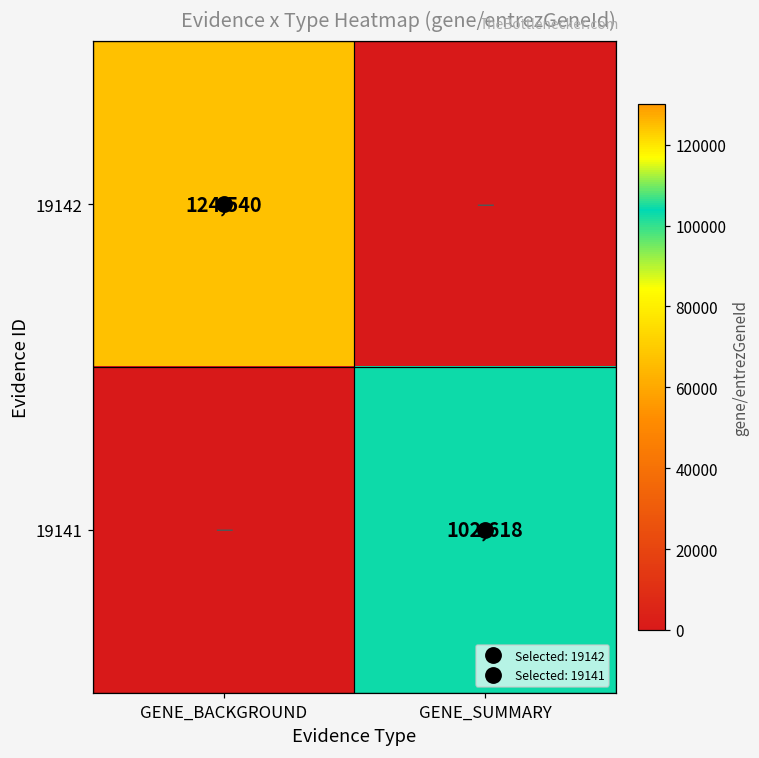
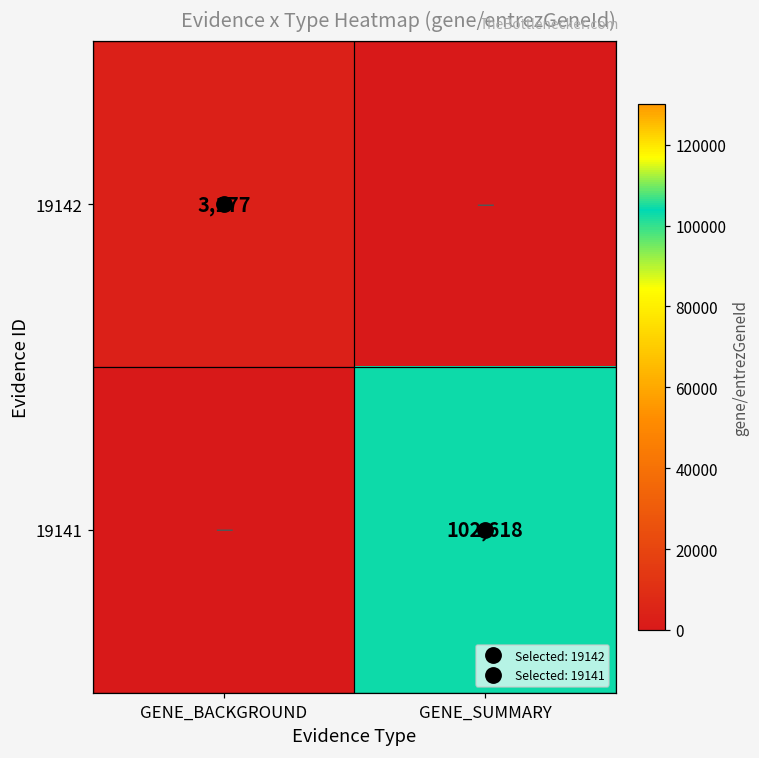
19142, GENE_BACKGROUND: 124,540 -> 3,177
